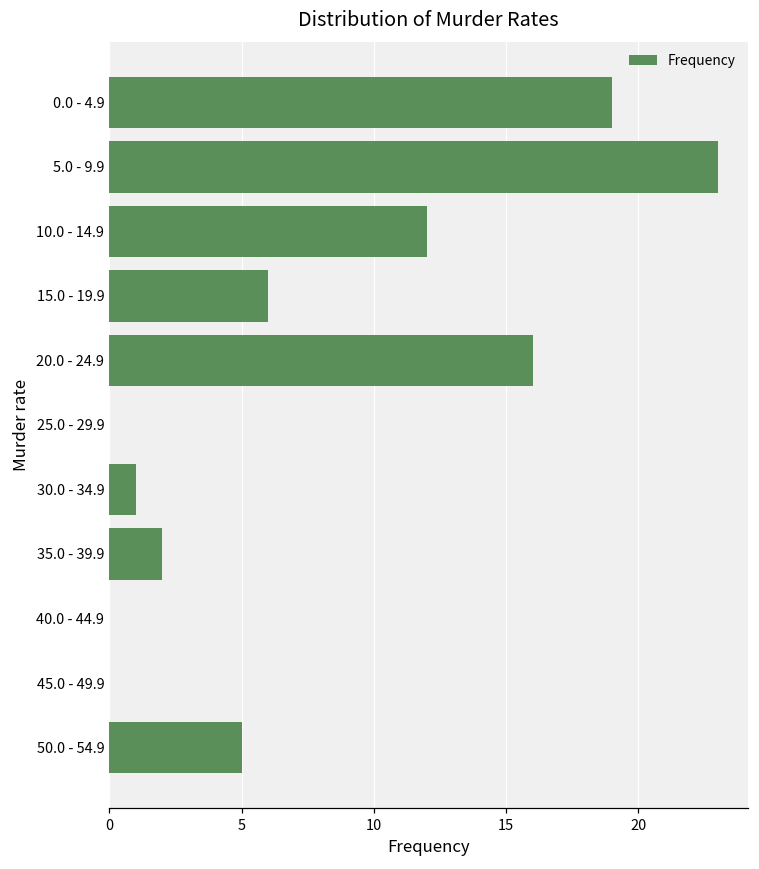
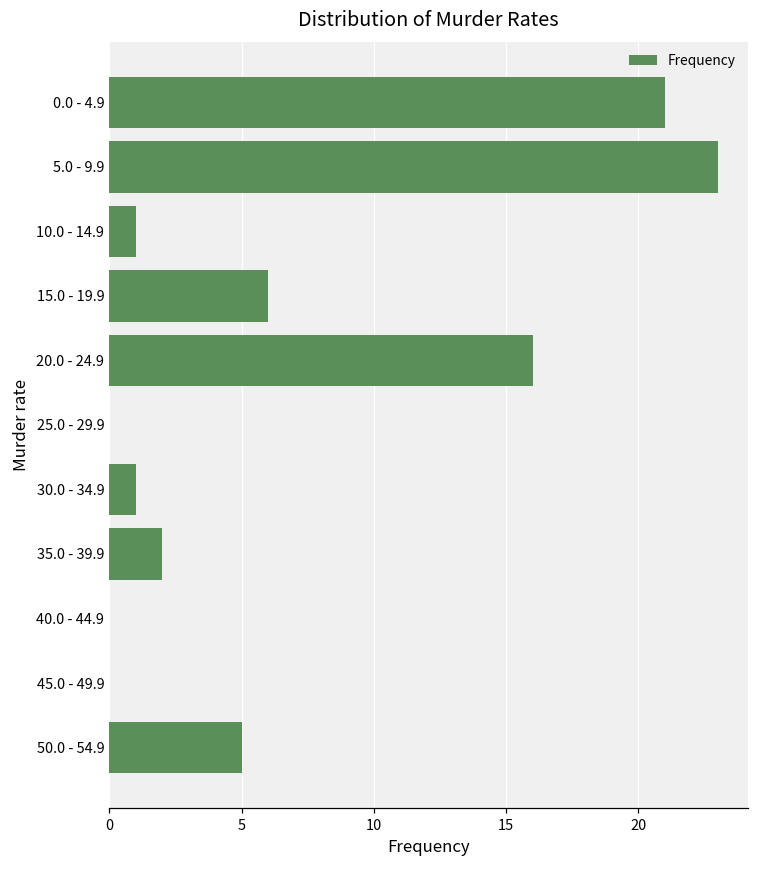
0.0 - 4.9: 19 -> 21
10.0 - 14.9: 12 -> 1
